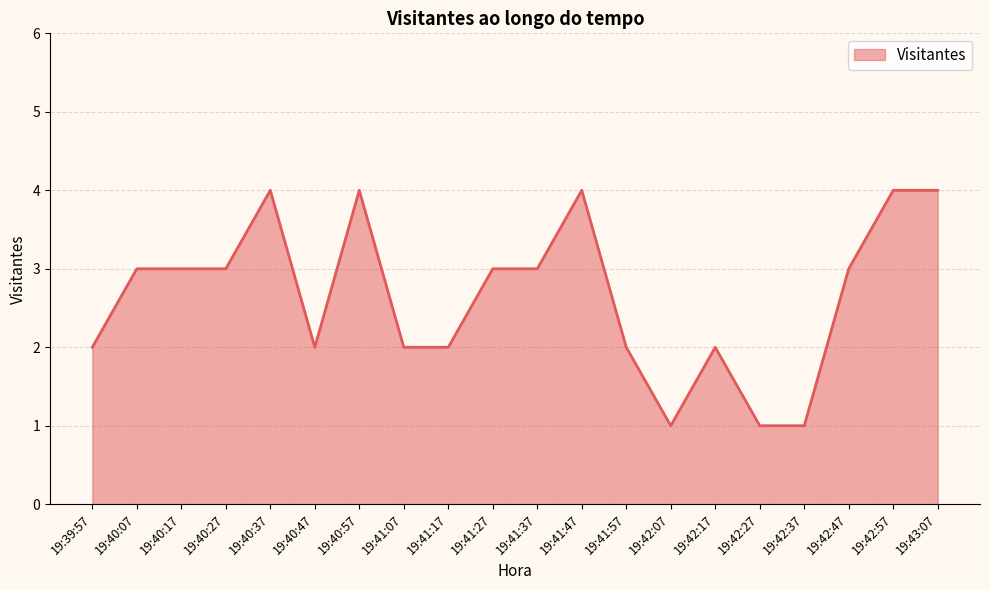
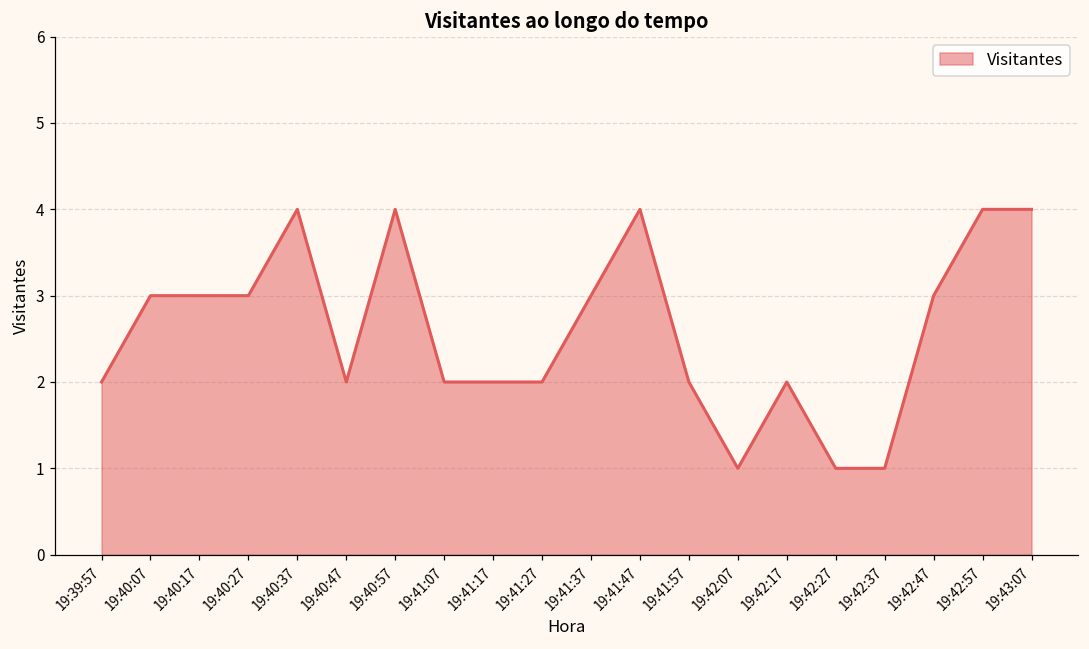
19:41:27: 3 -> 2
